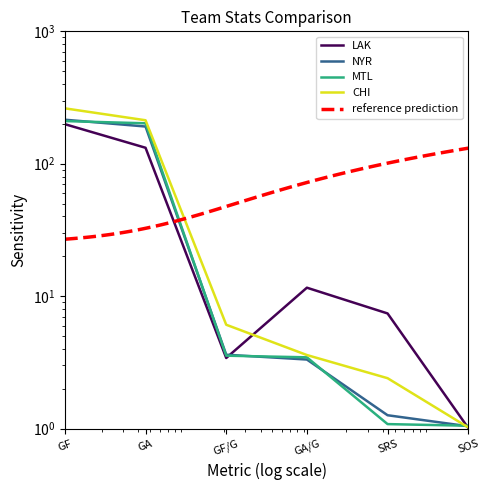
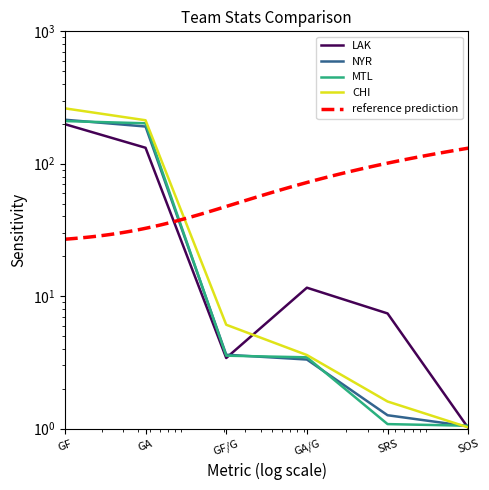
CHI, SRS: 2.4 -> 1.6
